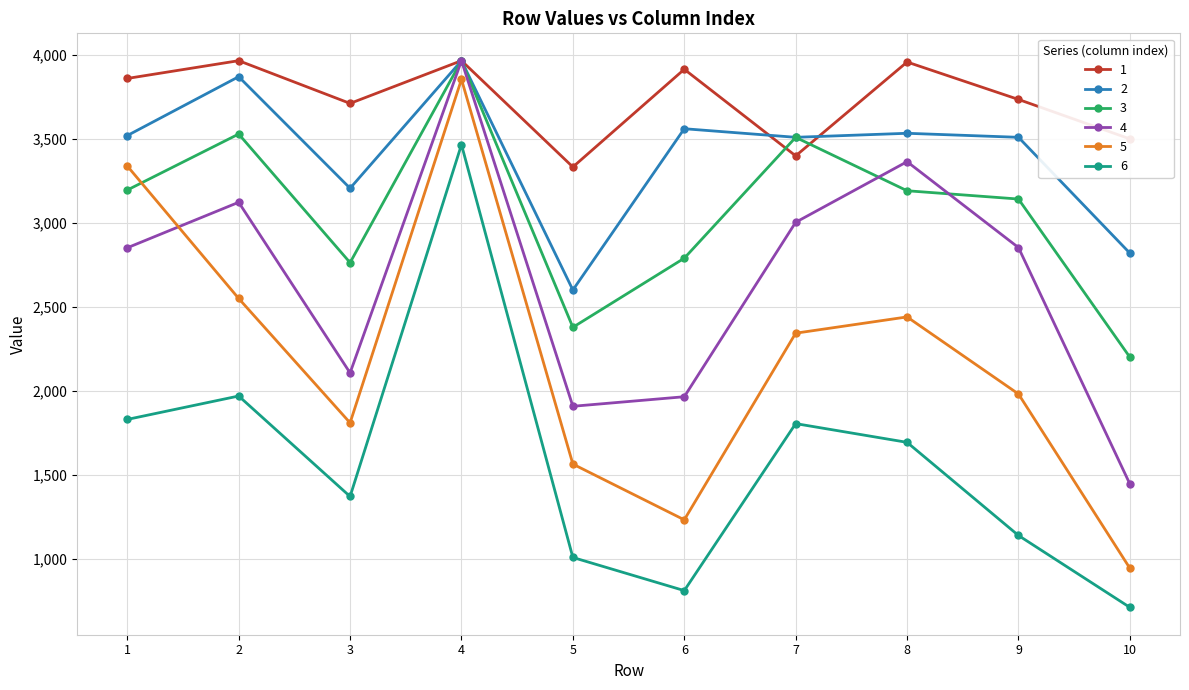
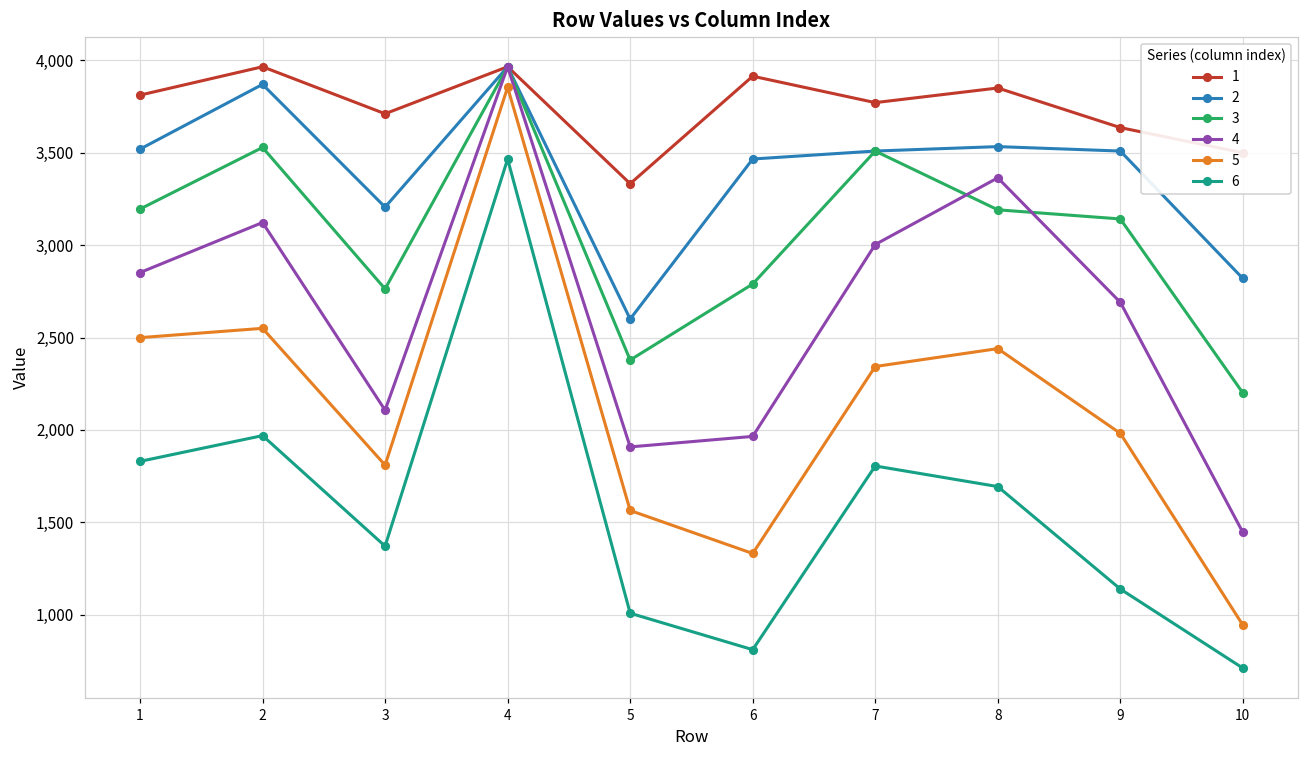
1, 1: 3,860 -> 3,810
5, 1: 3,340 -> 2,500
2, 6: 3,560 -> 3,470
5, 6: 1,230 -> 1,330
1, 7: 3,400 -> 3,770
1, 8: 3,960 -> 3,850
1, 9: 3,740 -> 3,640
4, 9: 2,850 -> 2,690
